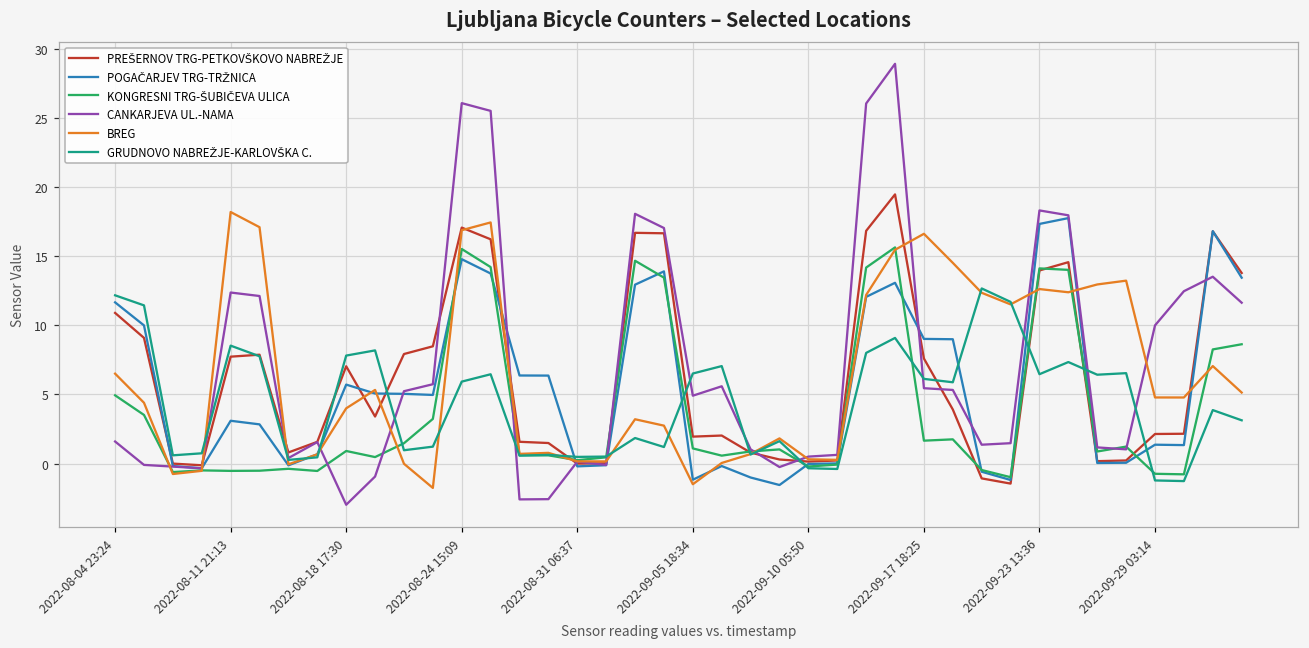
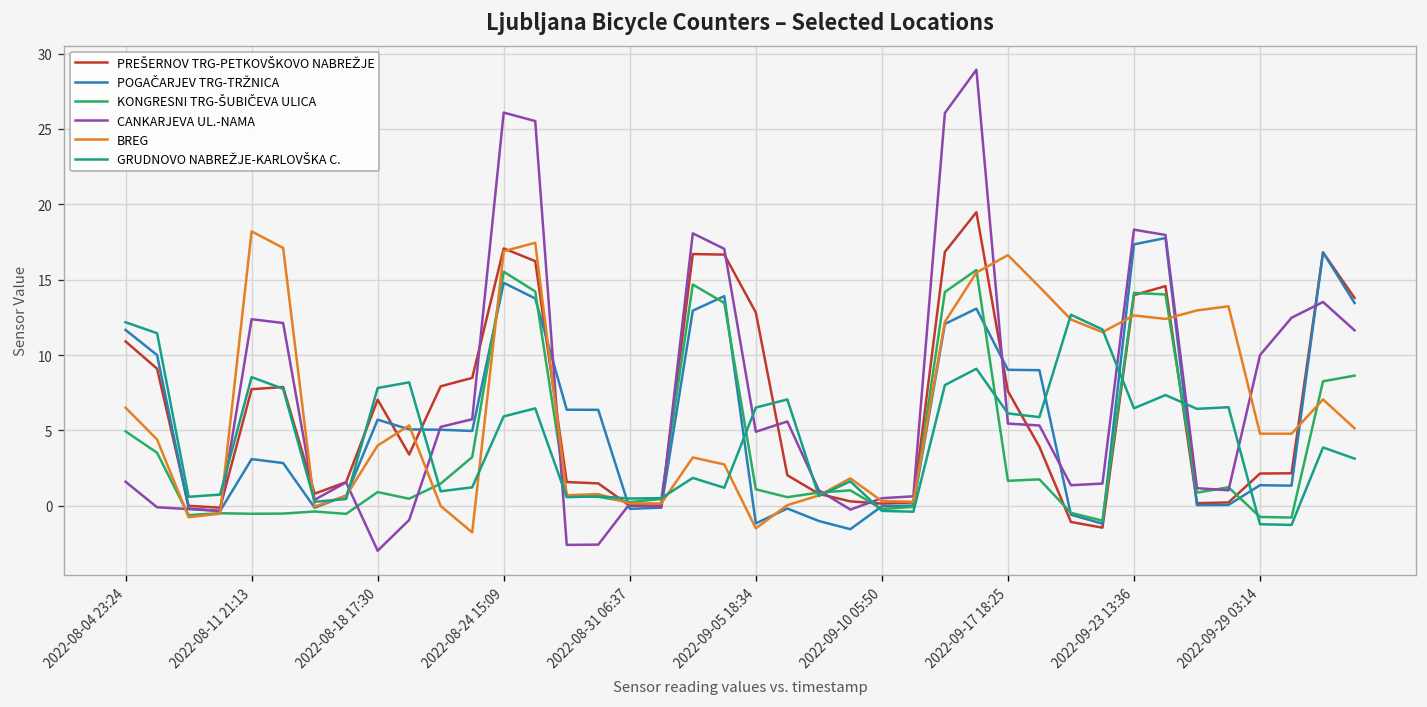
PREŠERNOV TRG-PETKOVŠKOVO NABREŽJE, 2022-09-05 18:34: 1.9 -> 12.8
